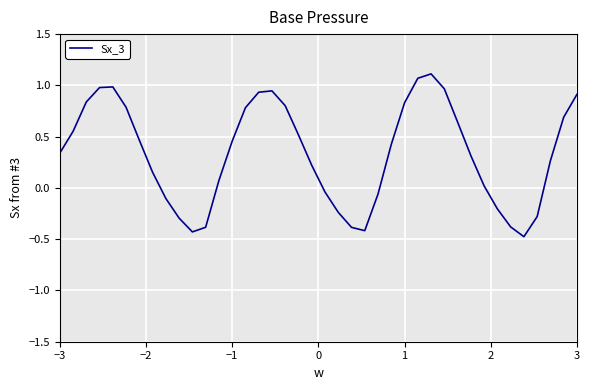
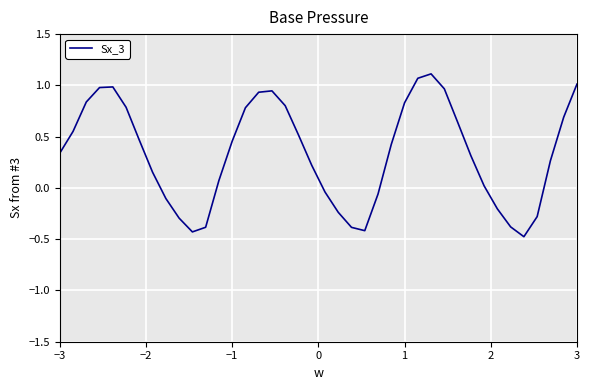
3: 0.91 -> 1.01
